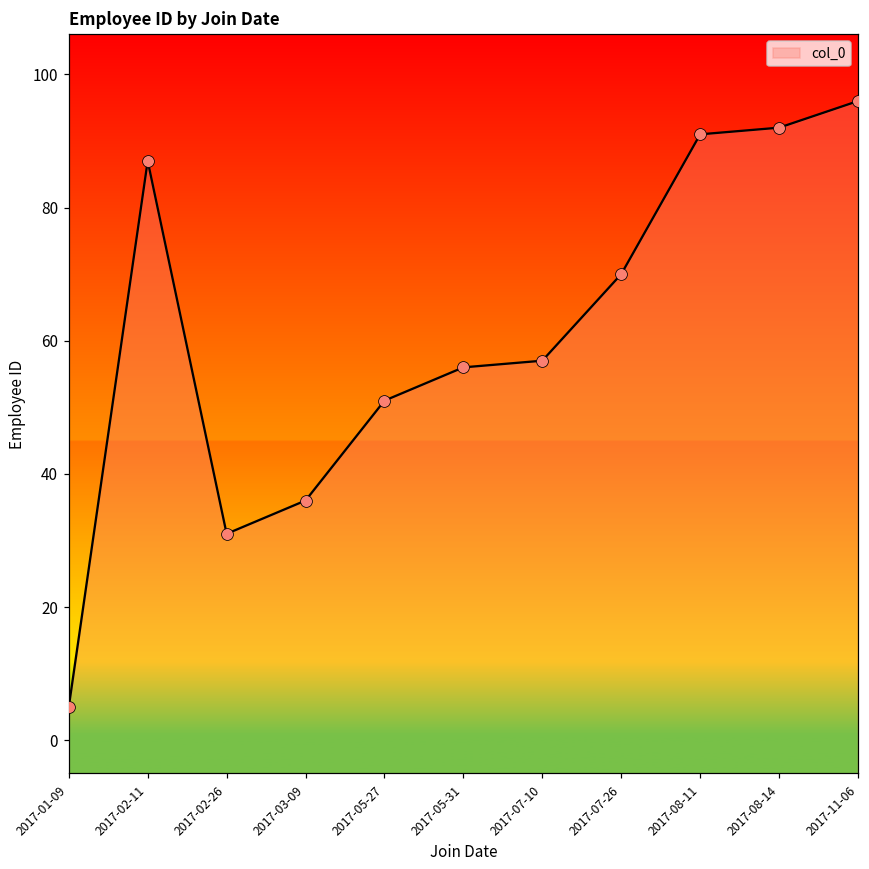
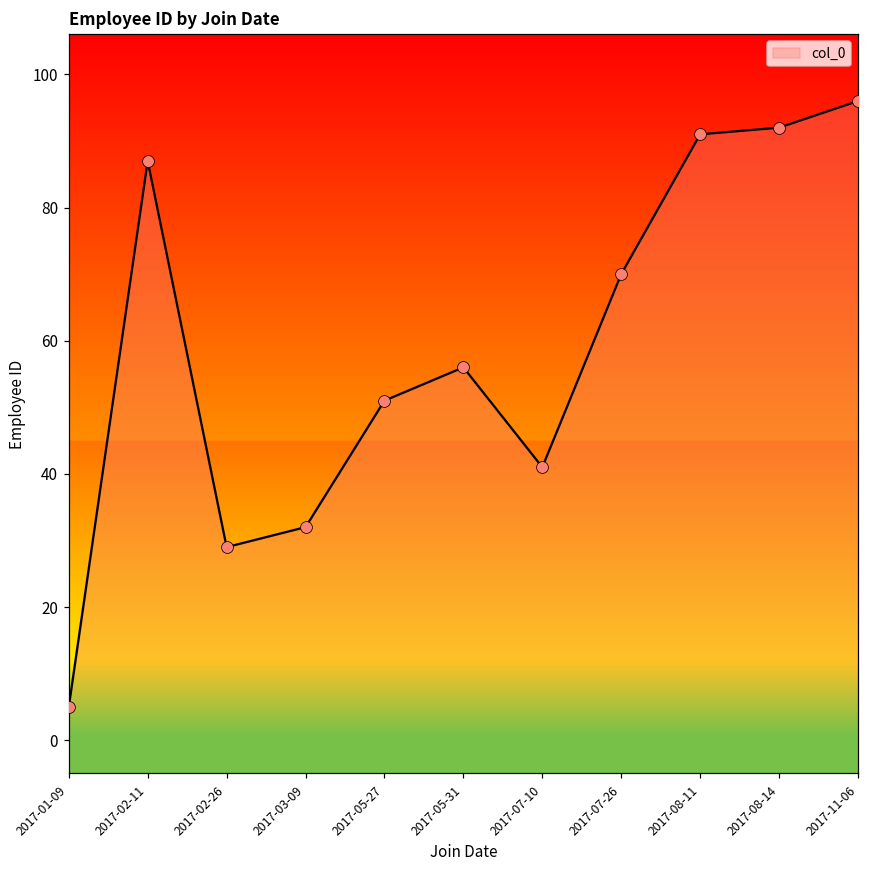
2017-02-26: 31 -> 29
2017-03-09: 36 -> 32
2017-07-10: 57 -> 41
